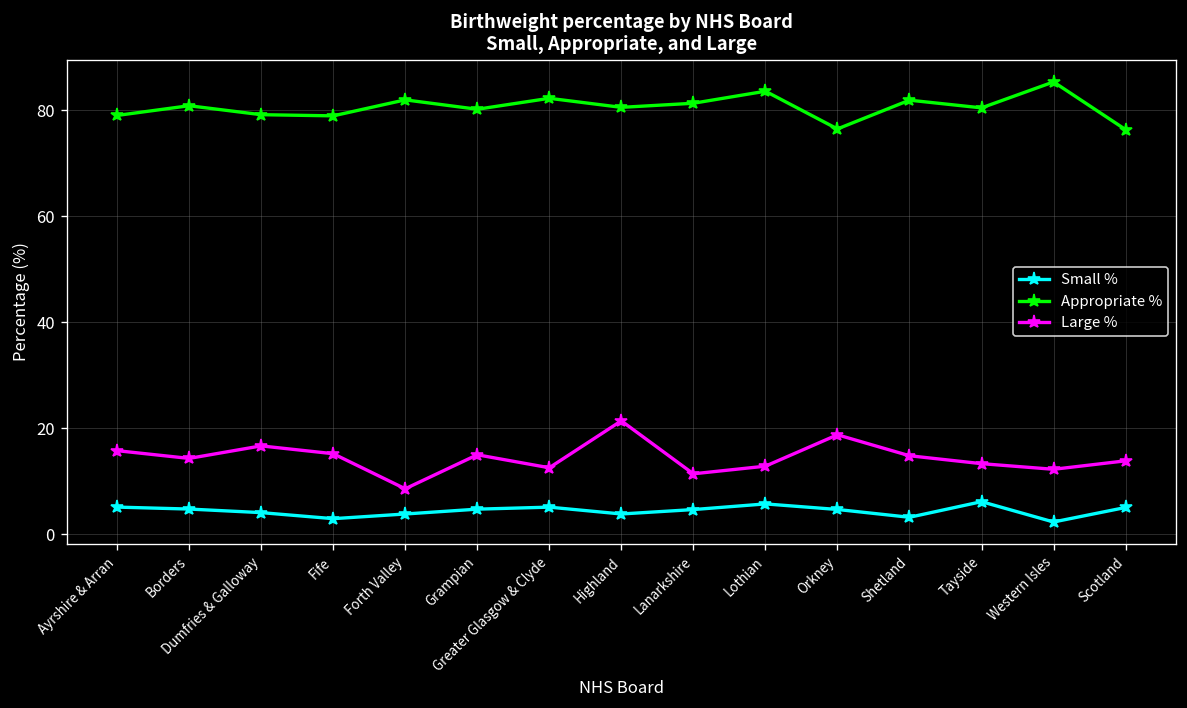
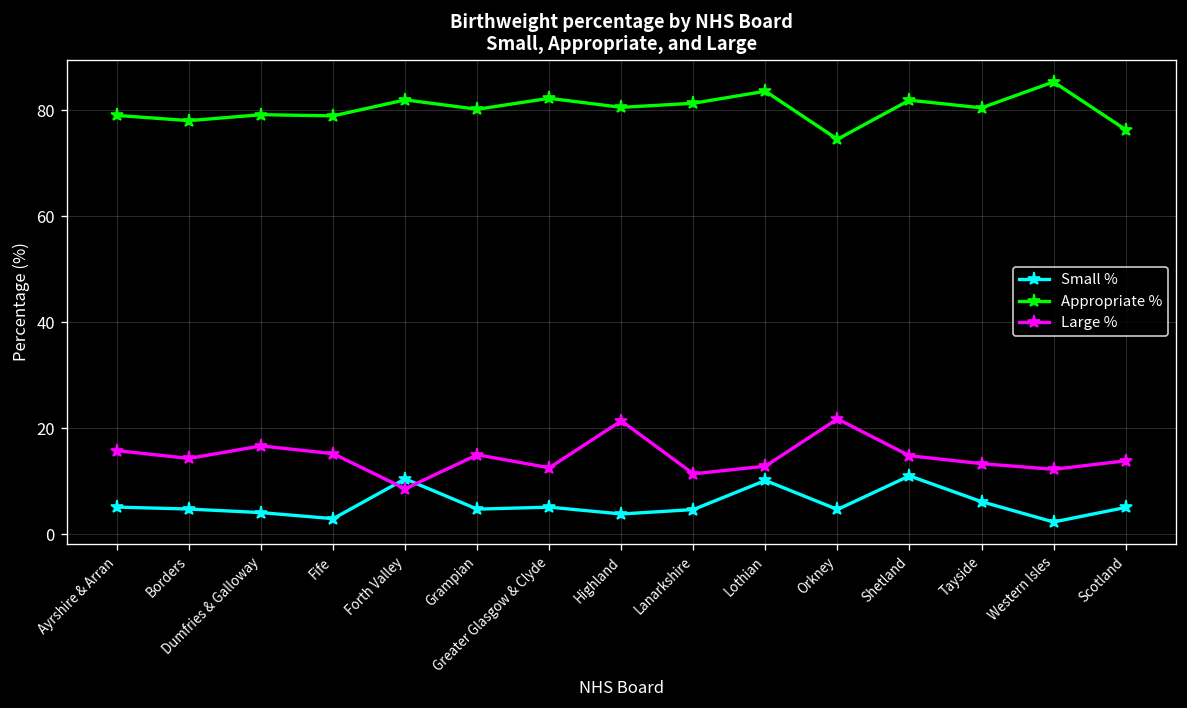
Appropriate %, Borders: 81 -> 78
Small %, Forth Valley: 4 -> 10
Small %, Lothian: 6 -> 10
Appropriate %, Orkney: 77 -> 75
Large %, Orkney: 19 -> 22
Small %, Shetland: 3 -> 11
